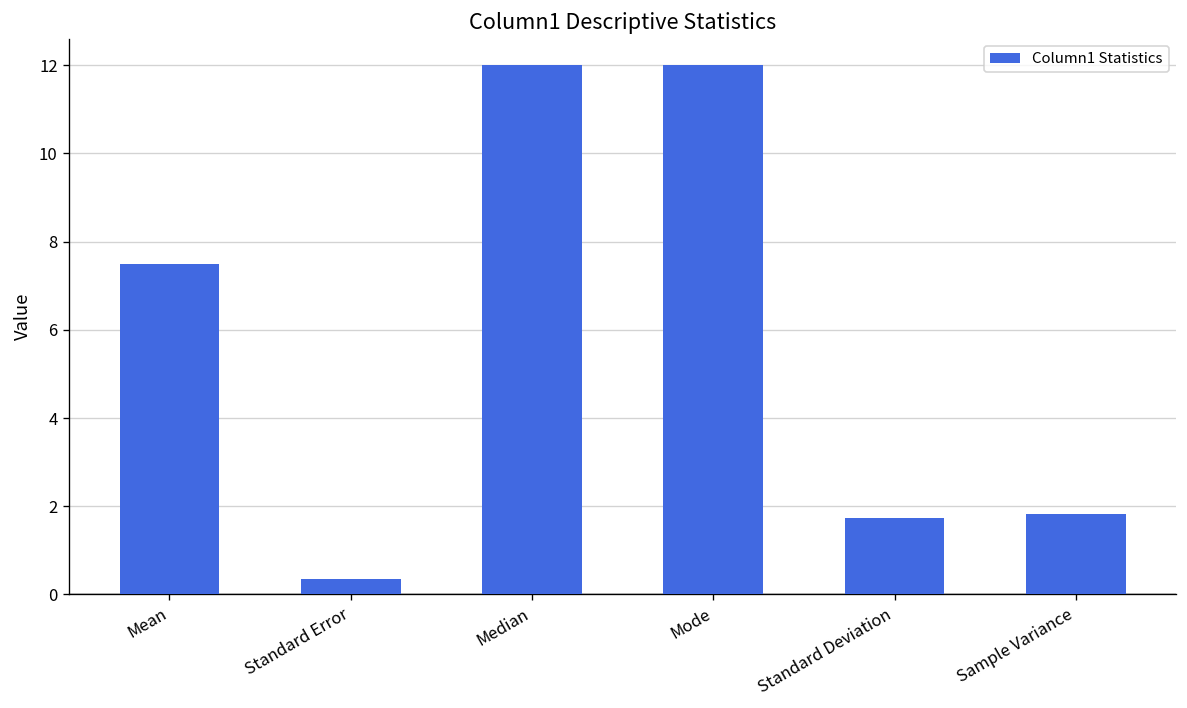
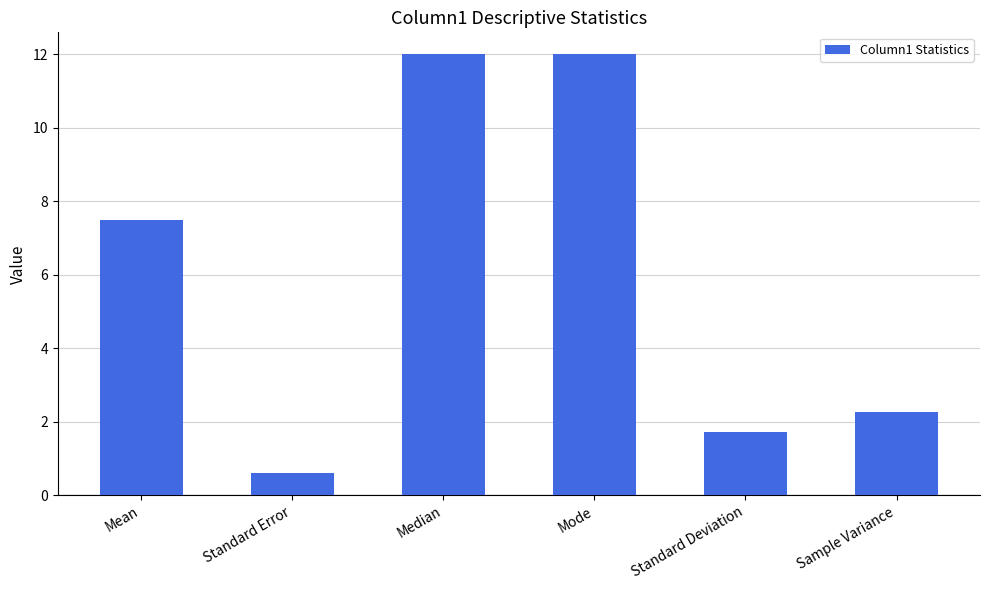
Standard Error: 0.3 -> 0.6
Sample Variance: 1.8 -> 2.3
